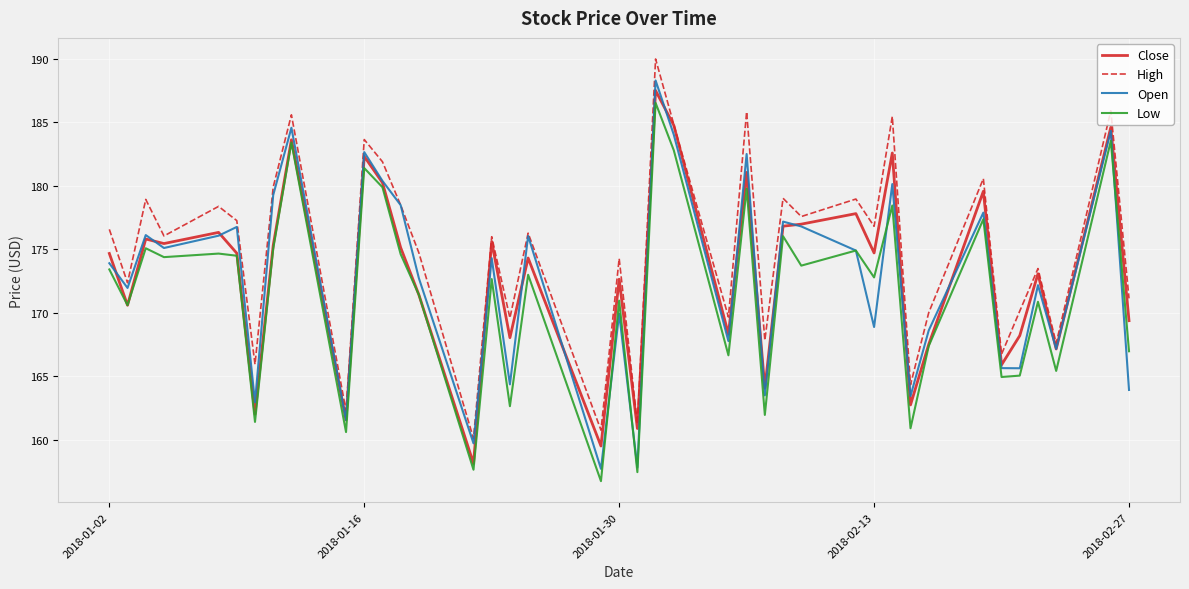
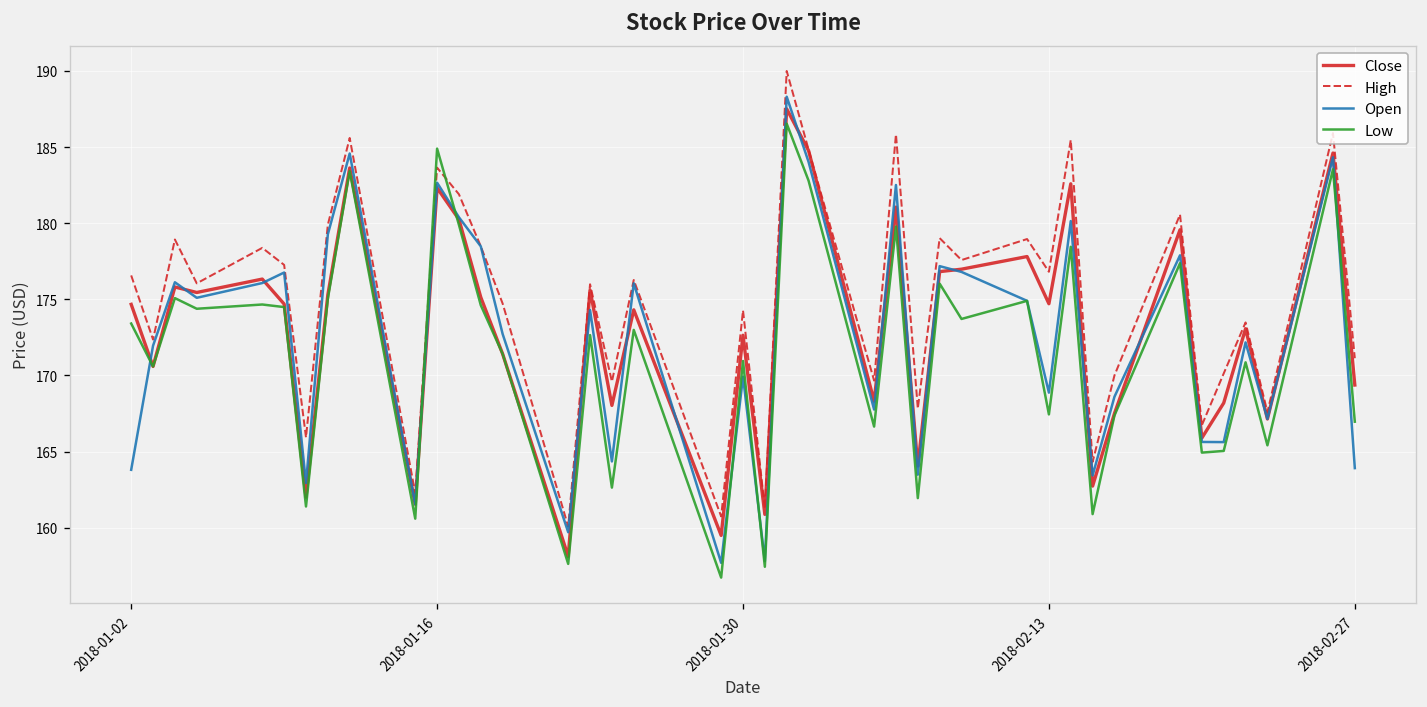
Open, 2018-01-02: 173.9 -> 163.8
Low, 2018-01-16: 181.4 -> 184.9
Low, 2018-02-13: 172.8 -> 167.4
